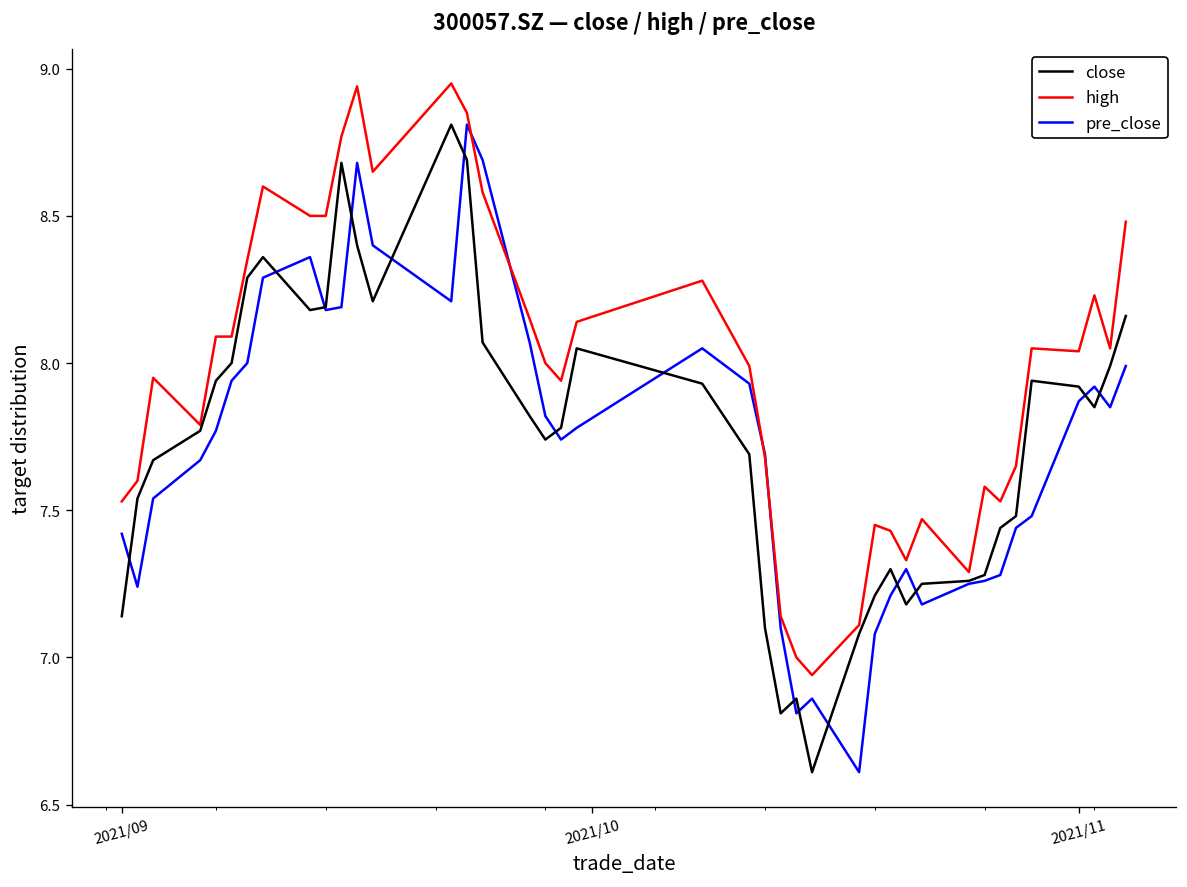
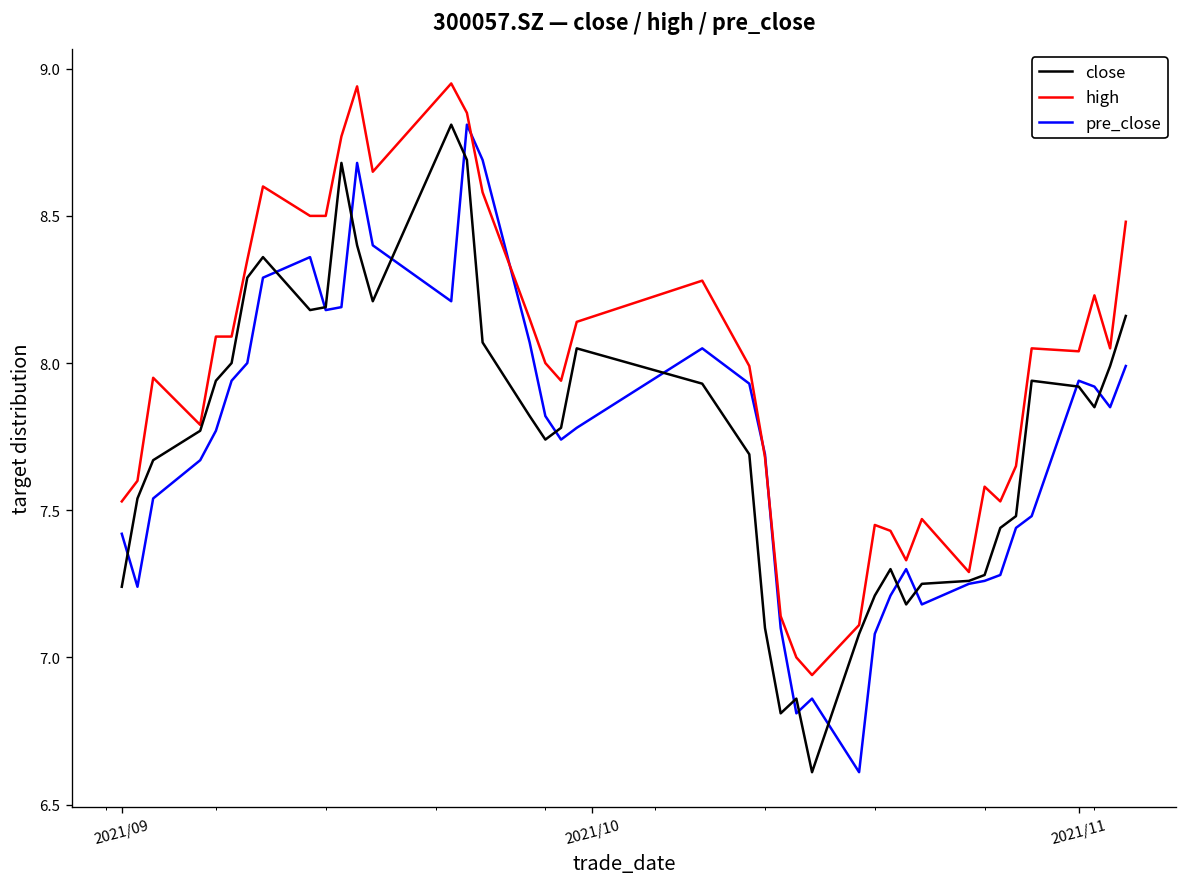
close, 2021/09: 7.14 -> 7.24
pre_close, 2021/11: 7.87 -> 7.94
